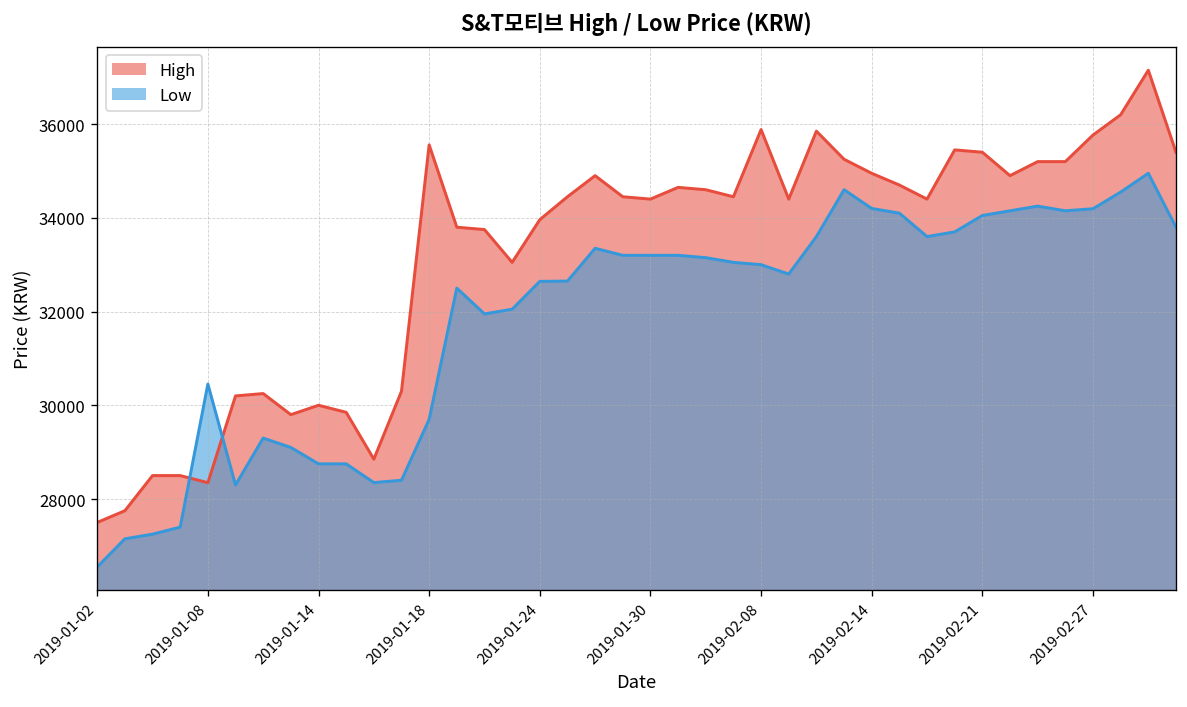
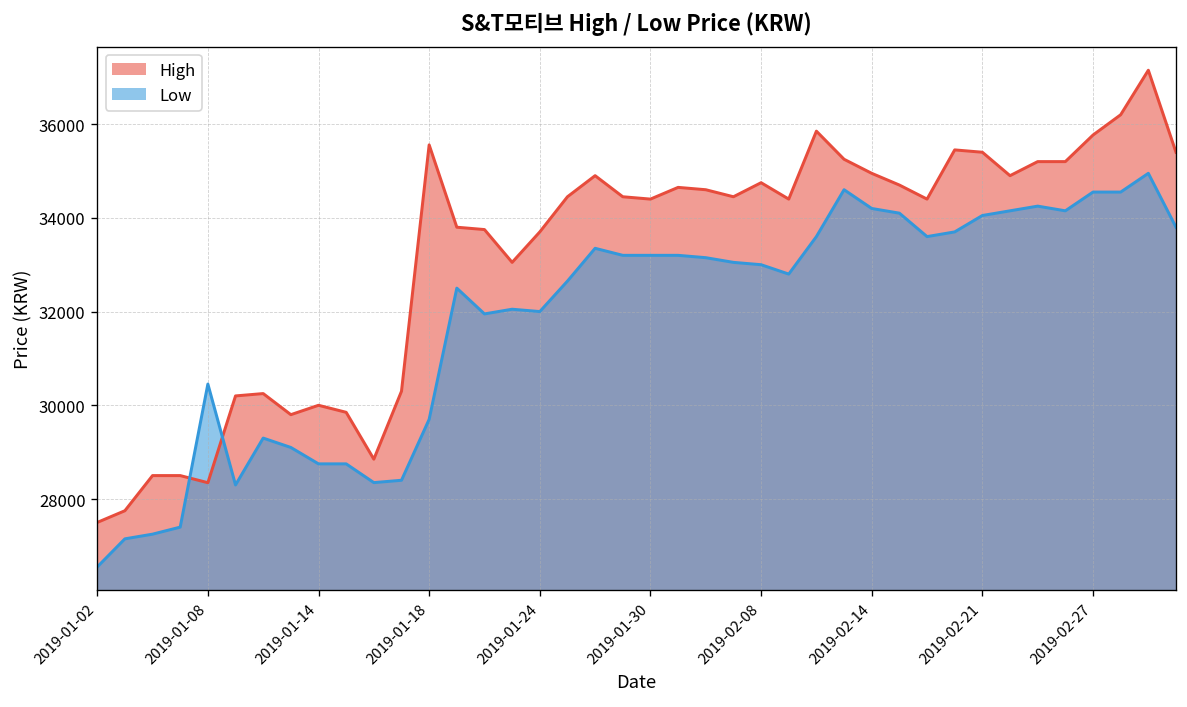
High, 2019-01-24: 34000 -> 33700
Low, 2019-01-24: 32600 -> 32000
High, 2019-02-08: 35900 -> 34800
Low, 2019-02-27: 34200 -> 34600
